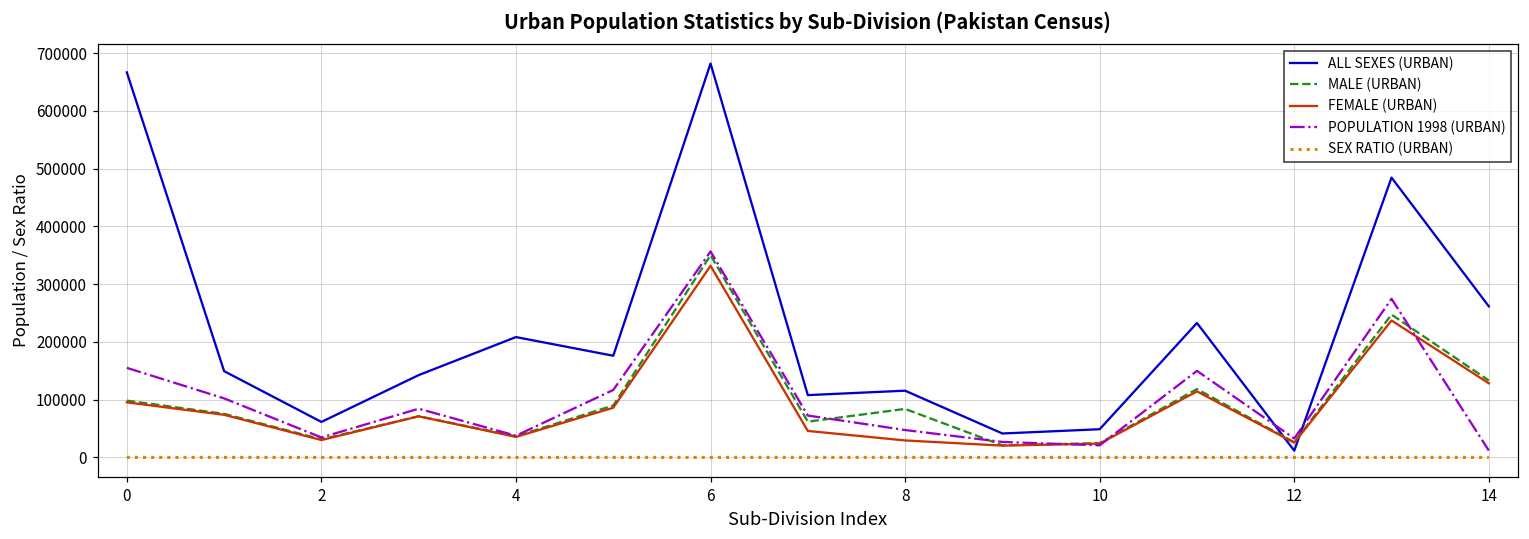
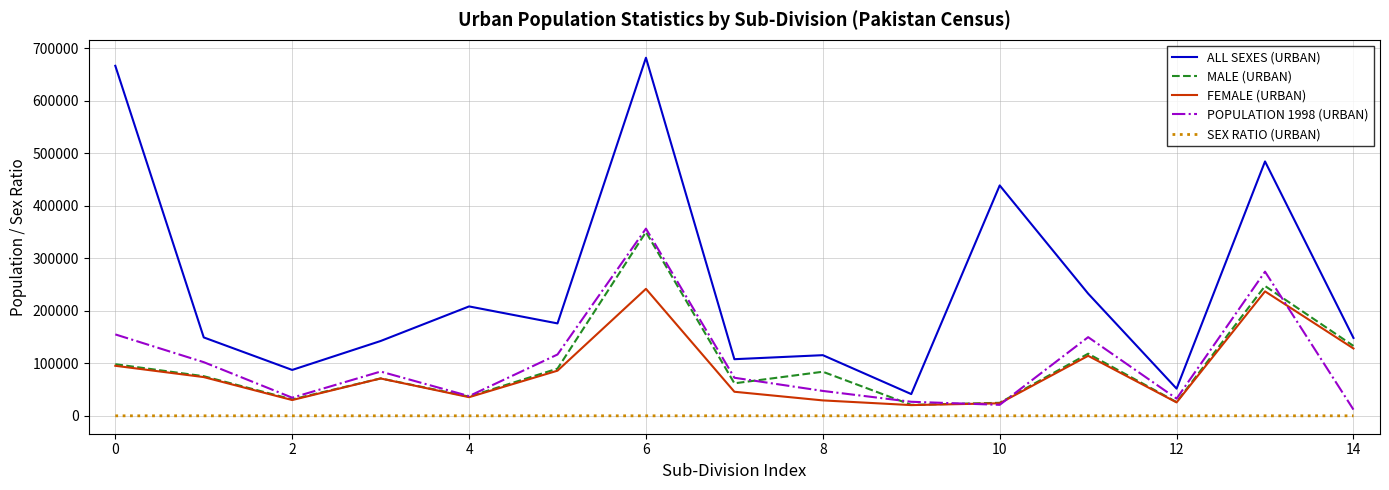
ALL SEXES (URBAN), 2: 60000 -> 90000
FEMALE (URBAN), 6: 330000 -> 240000
ALL SEXES (URBAN), 10: 50000 -> 440000
ALL SEXES (URBAN), 12: 10000 -> 50000
ALL SEXES (URBAN), 14: 260000 -> 150000
